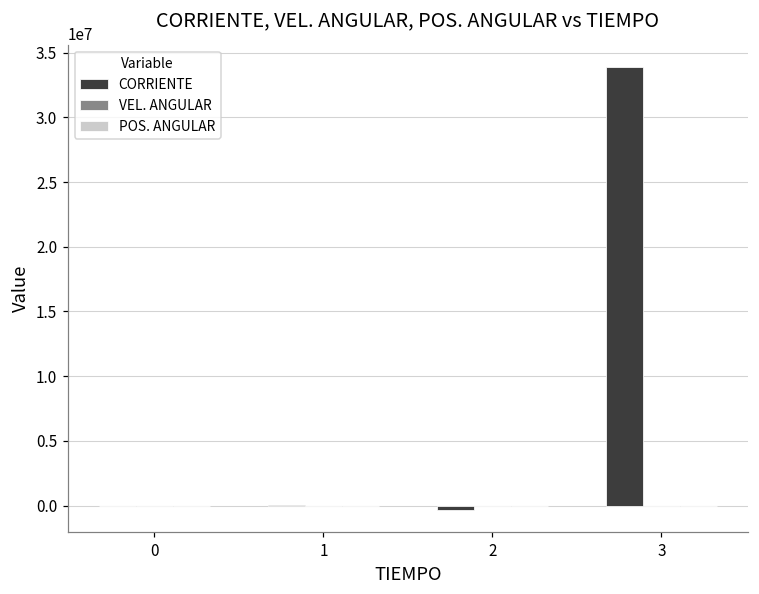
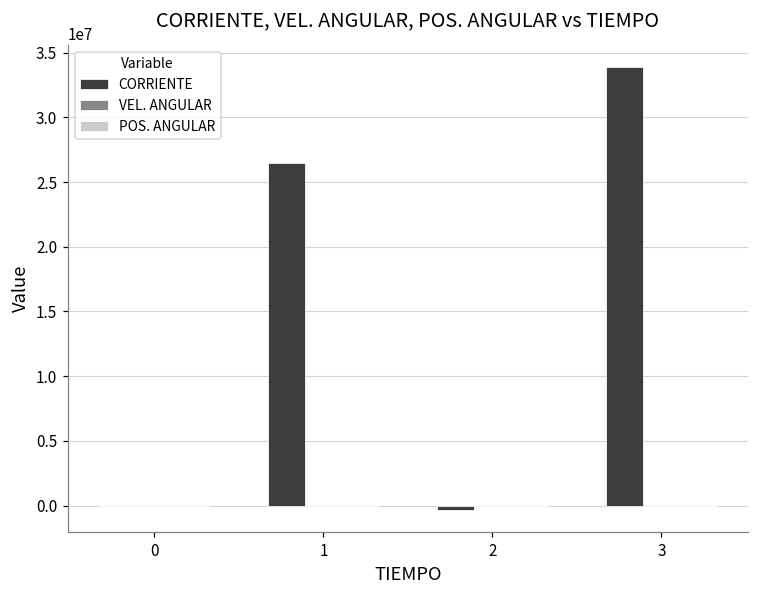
CORRIENTE, 1: 0 -> 26500000
